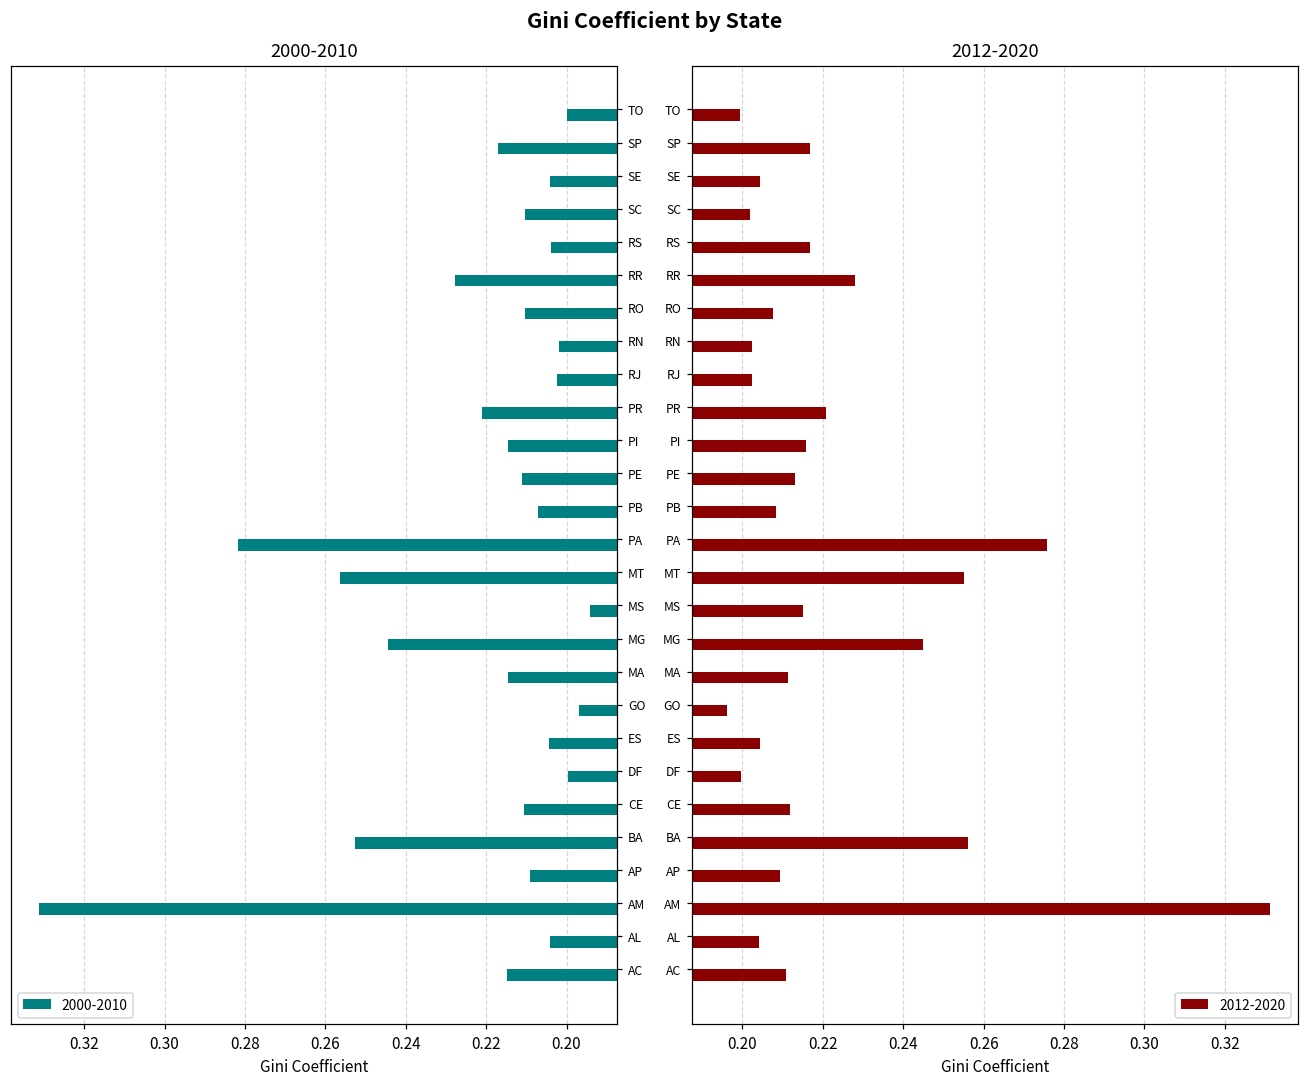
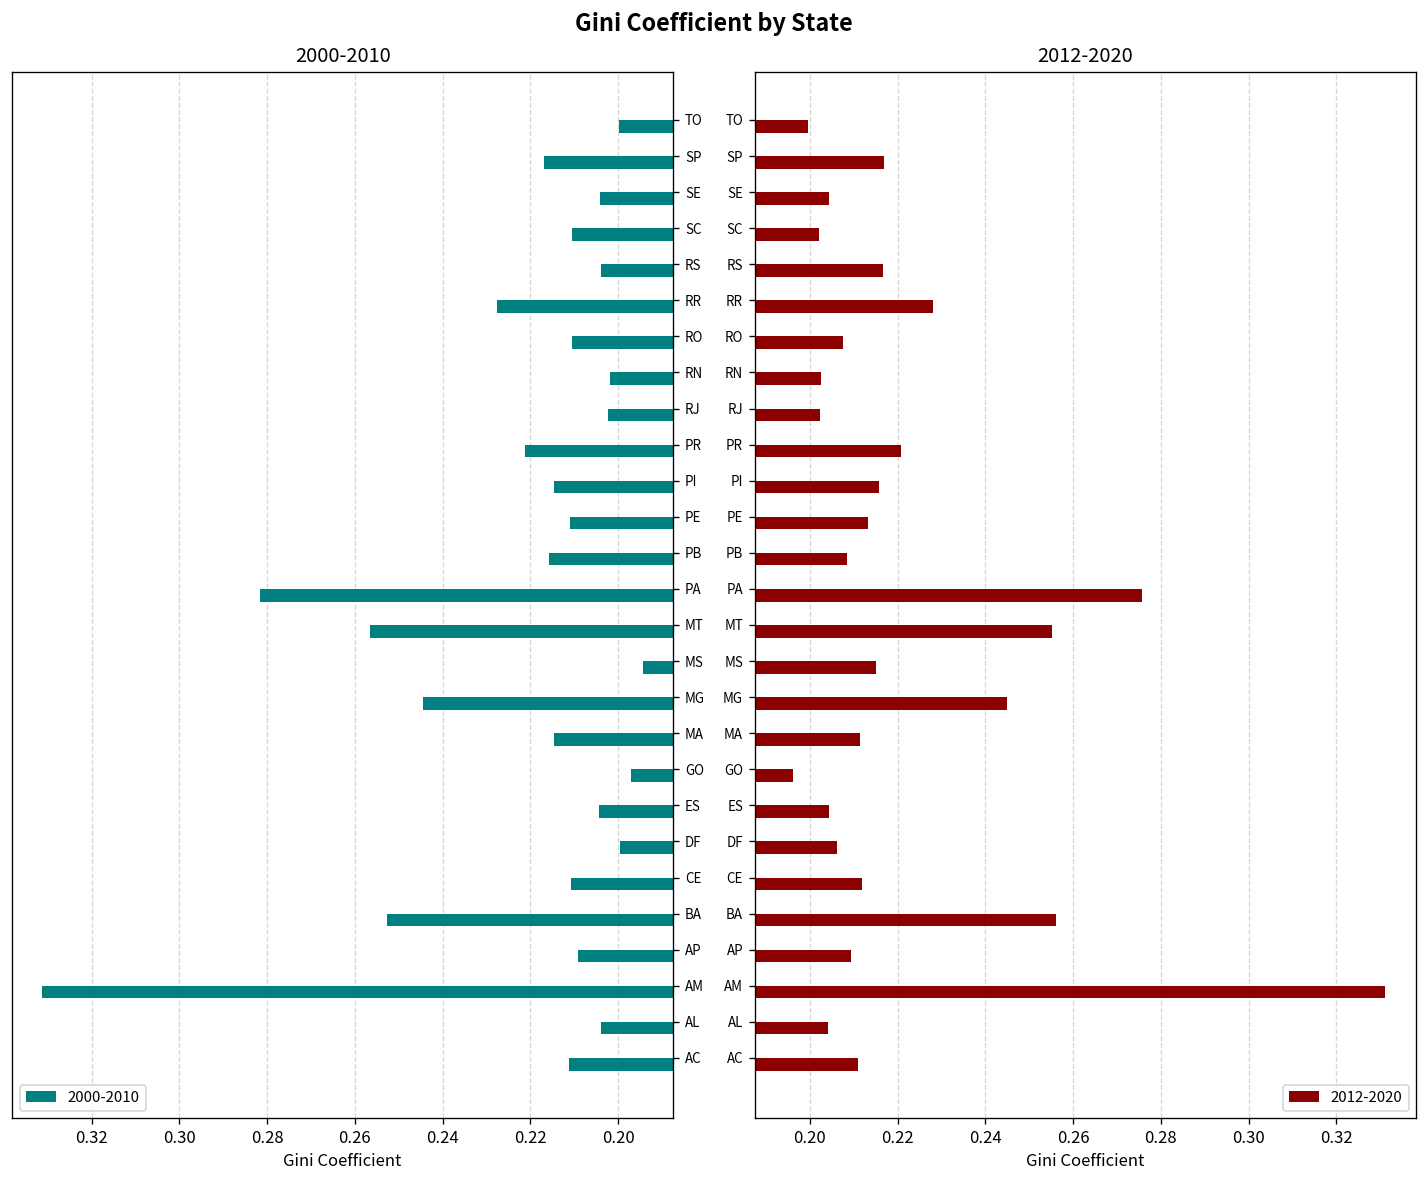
2000-2010, PB: 0.207 -> 0.216
2000-2010, AC: 0.215 -> 0.211
2012-2020, DF: 0.200 -> 0.206
